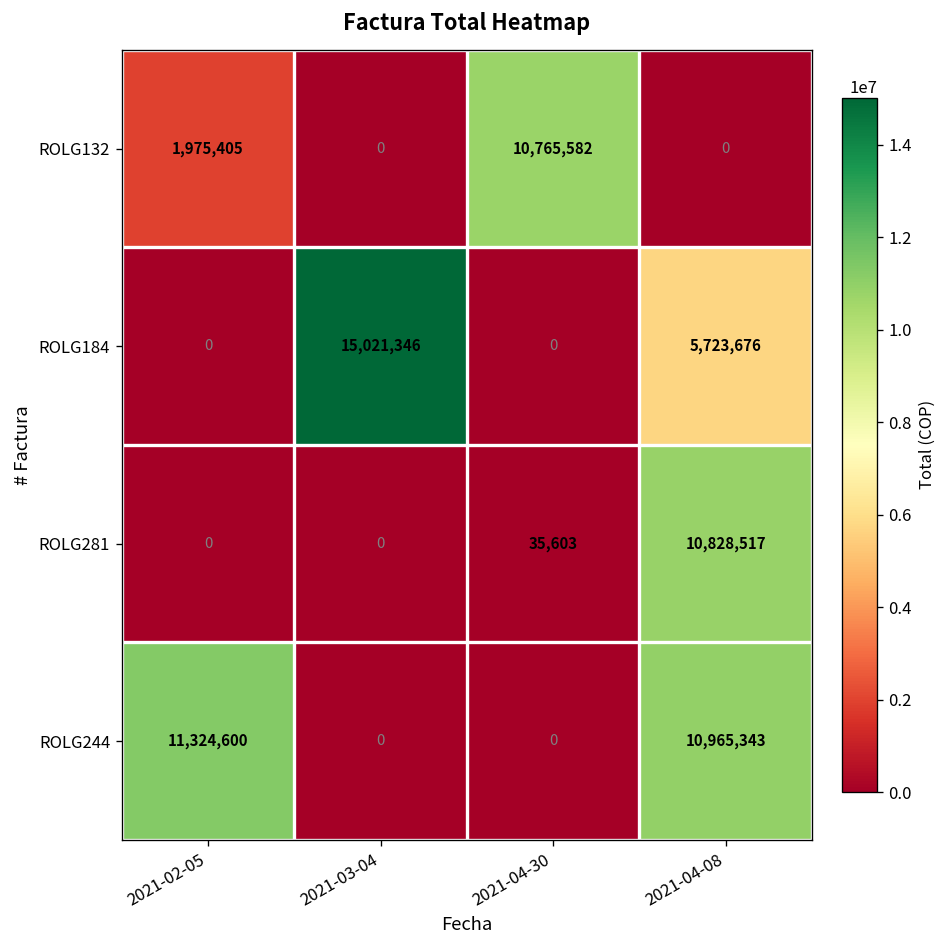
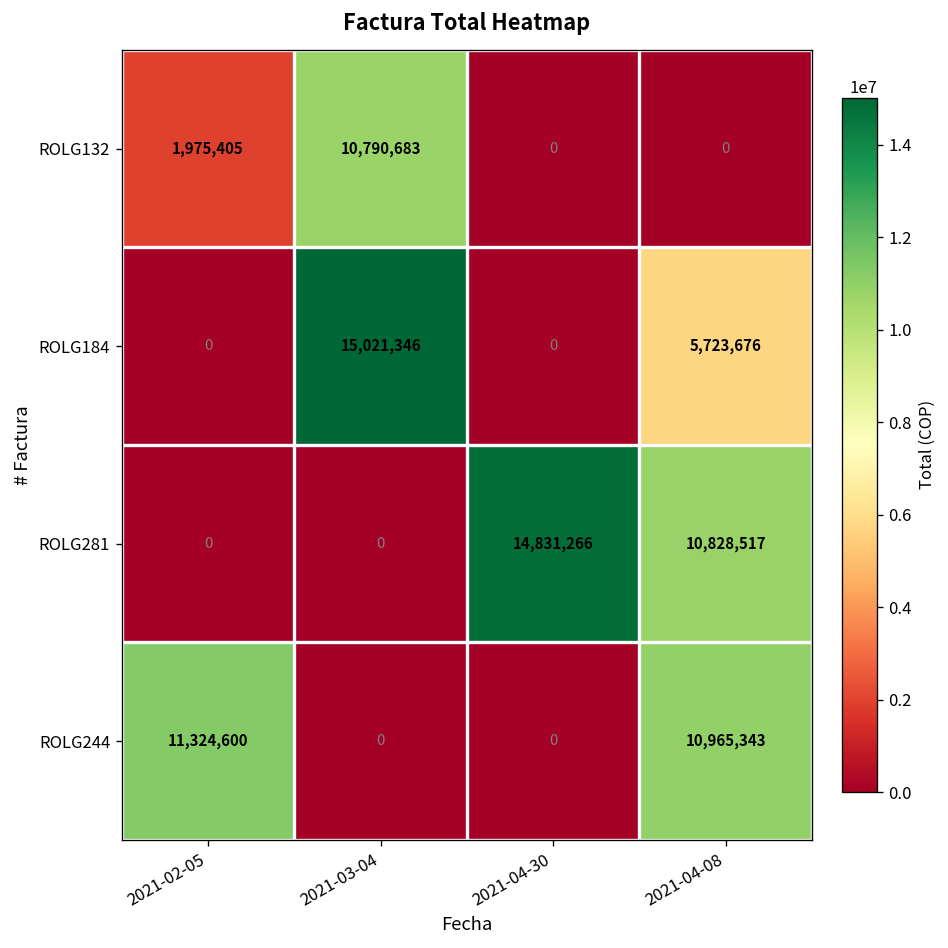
ROLG132, 2021-03-04: 0 -> 10,790,683
ROLG132, 2021-04-30: 10,765,582 -> 0
ROLG281, 2021-04-30: 35,603 -> 14,831,266
